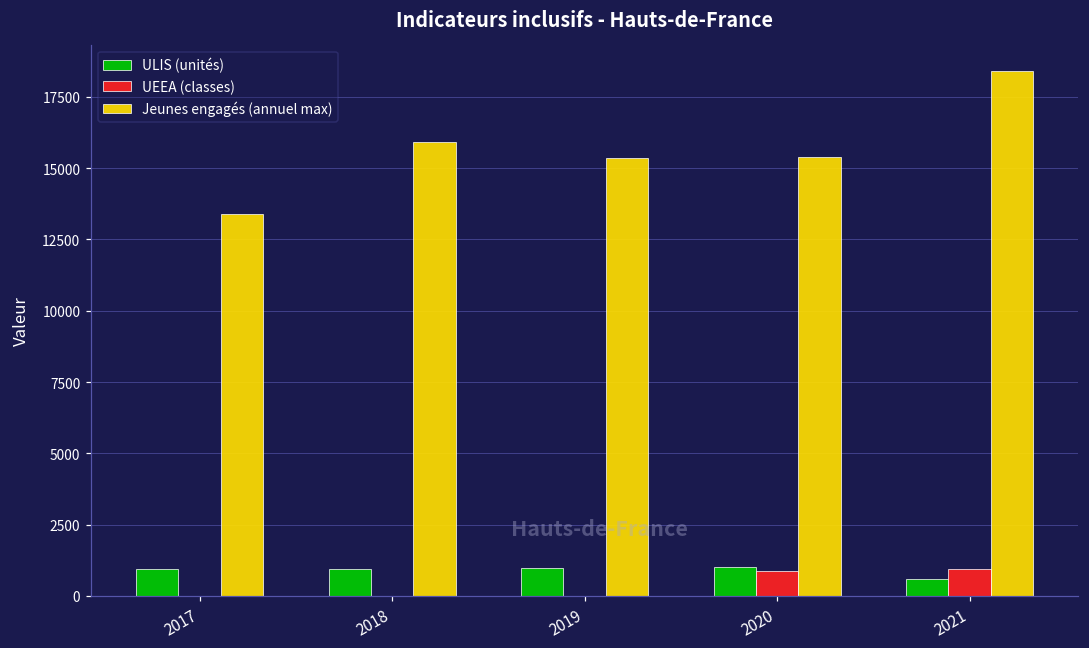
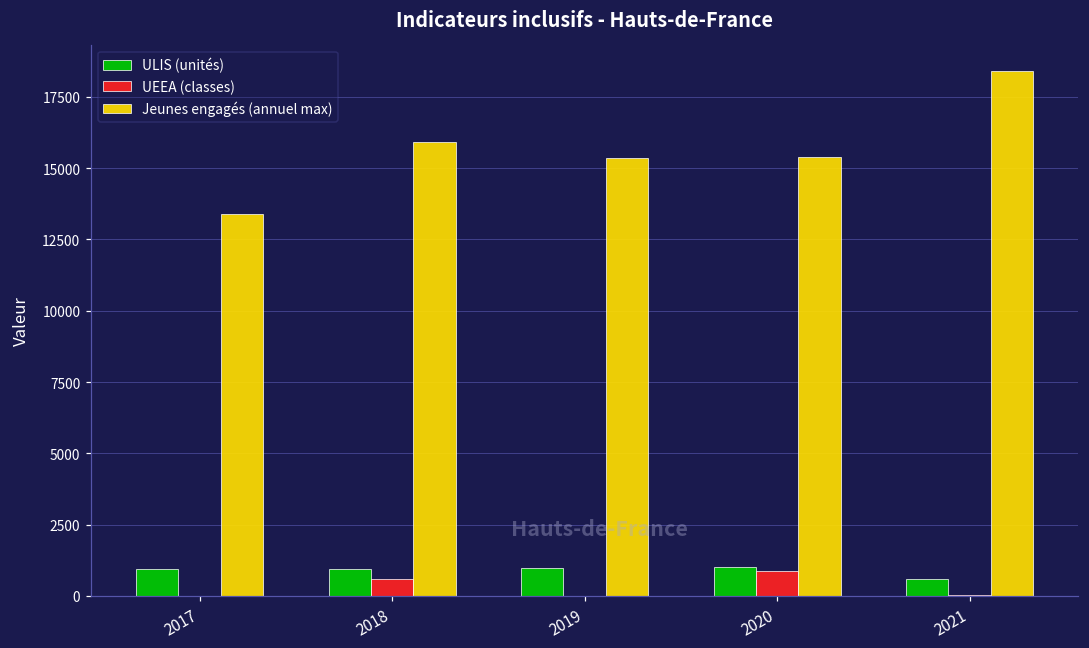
UEEA (classes), 2018: 0 -> 600
UEEA (classes), 2021: 1000 -> 0
